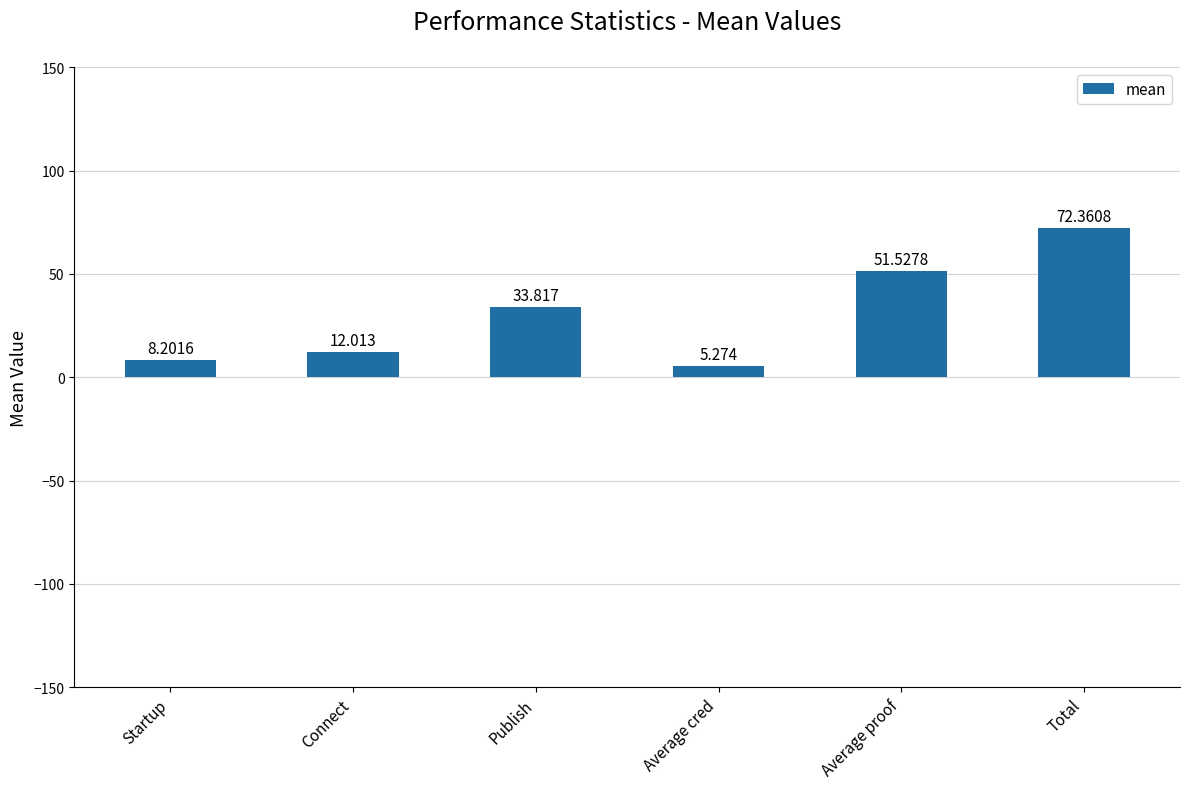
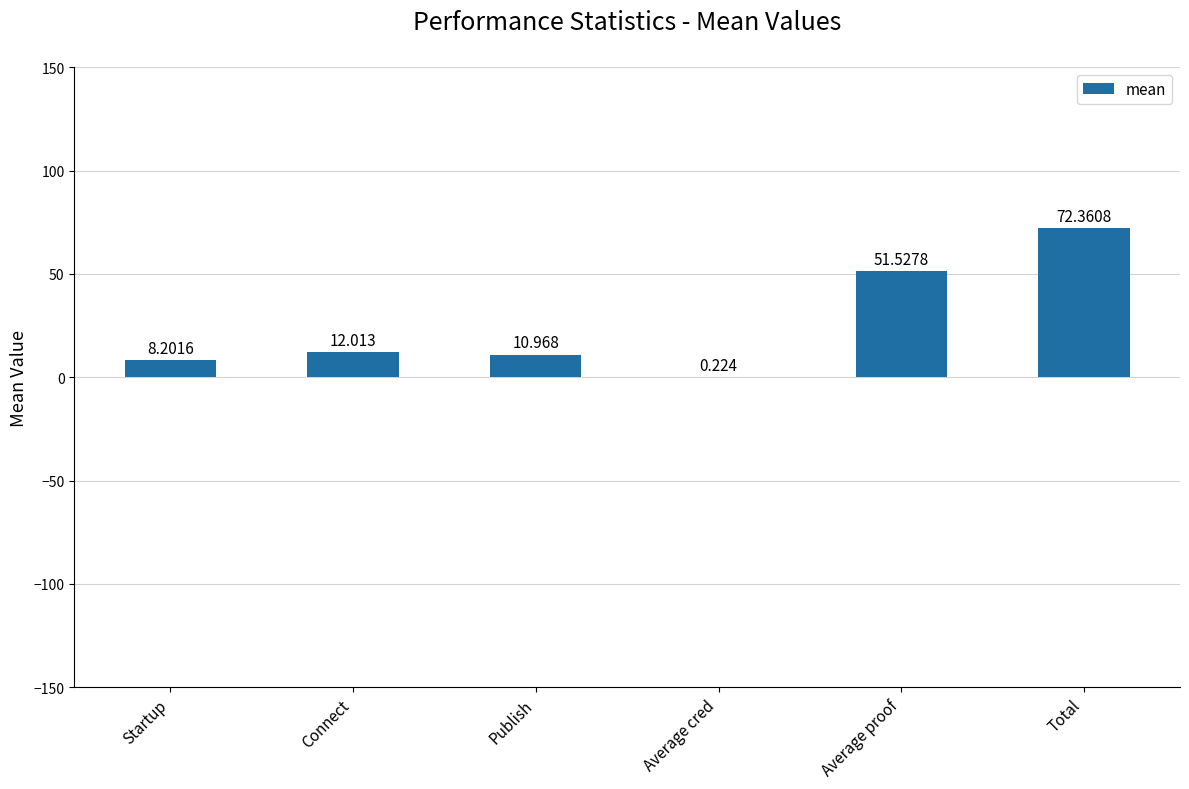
Publish: 33.817 -> 10.968
Average cred: 5.274 -> 0.224
